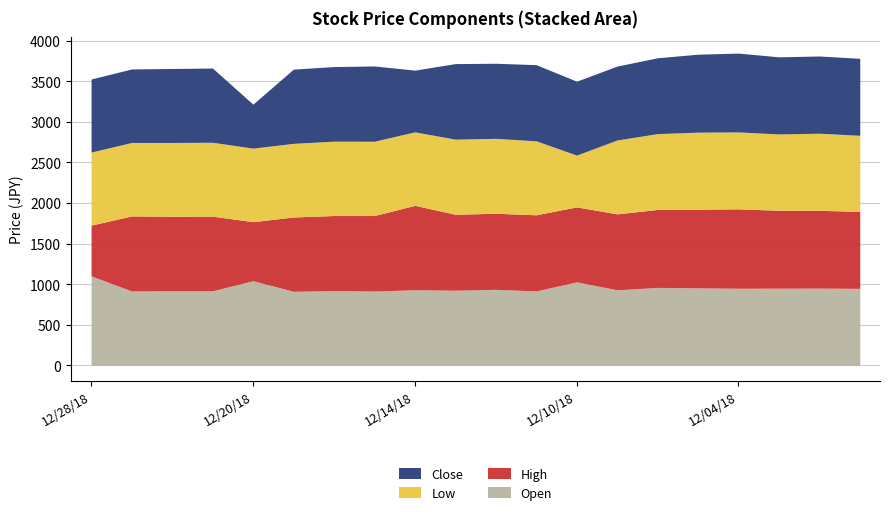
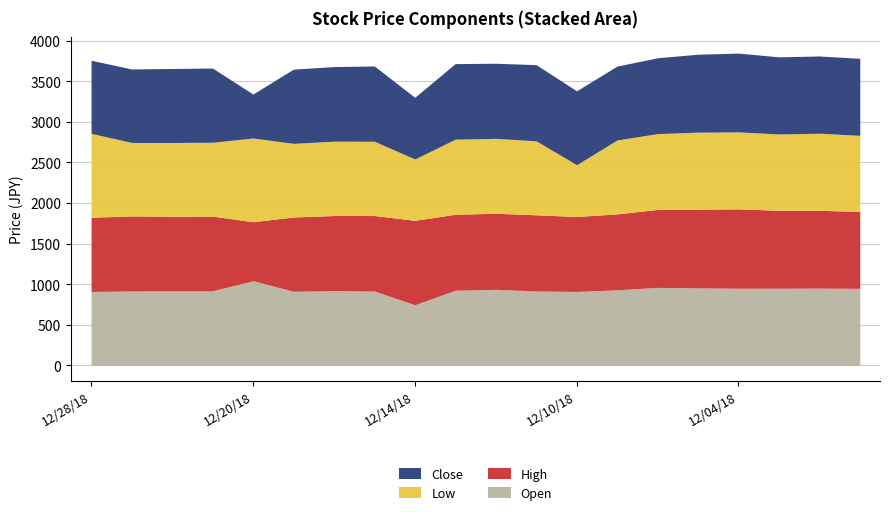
Open, 12/28/18: 1100 -> 900
High, 12/28/18: 600 -> 900
Low, 12/28/18: 900 -> 1000
Low, 12/20/18: 900 -> 1000
Open, 12/14/18: 900 -> 700
Low, 12/14/18: 900 -> 800
Open, 12/10/18: 1000 -> 900
